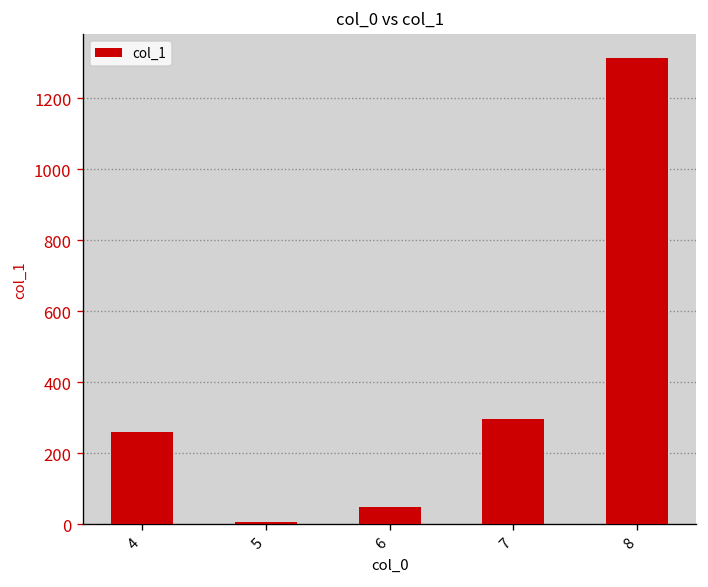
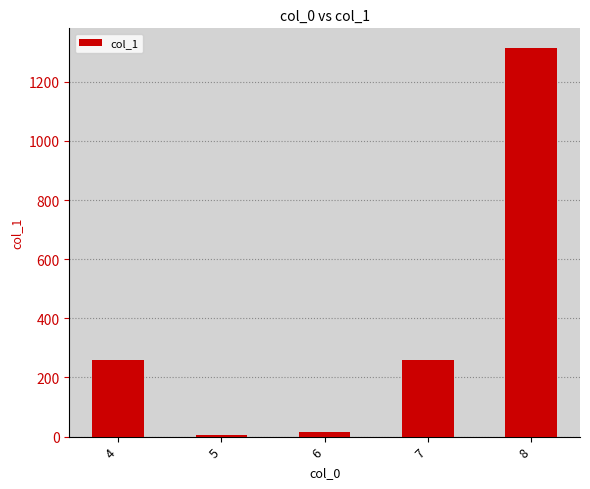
6: 50 -> 20
7: 300 -> 260
